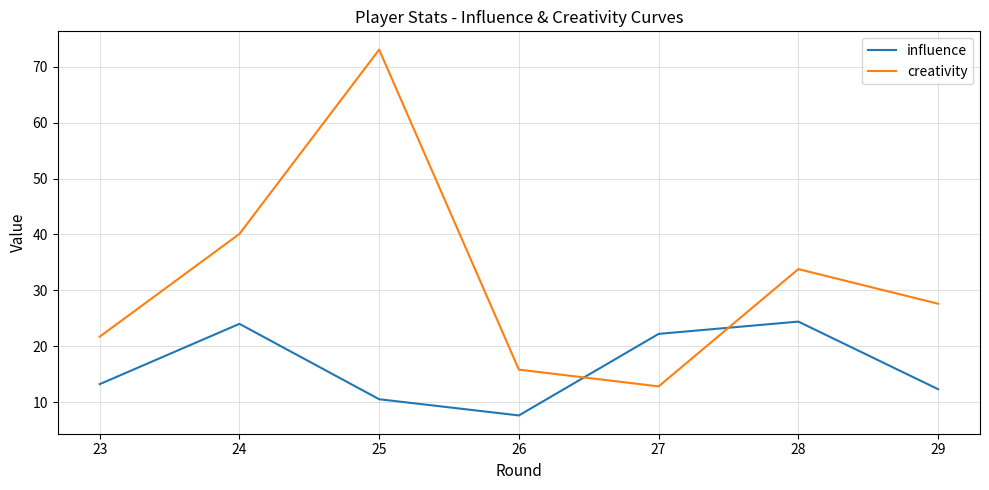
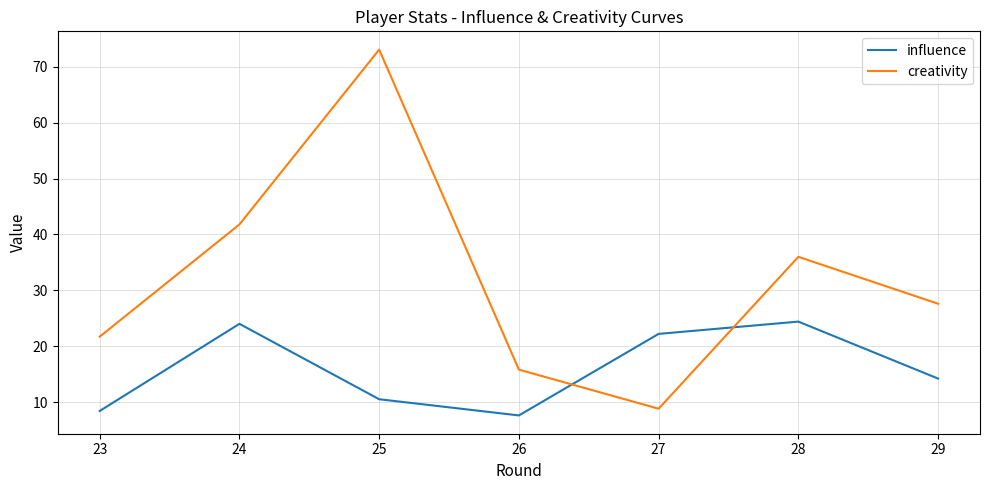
influence, 23: 13 -> 8
creativity, 24: 40 -> 42
creativity, 27: 13 -> 9
creativity, 28: 34 -> 36
influence, 29: 12 -> 14
